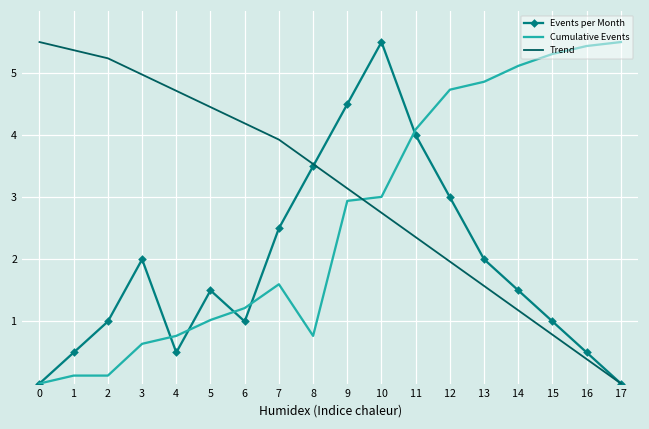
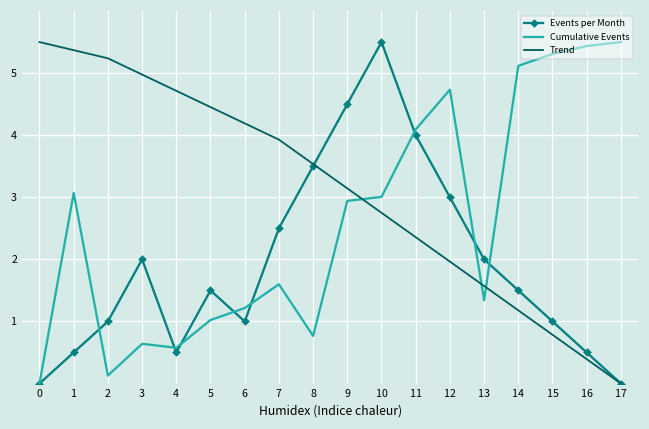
Cumulative Events, 1: 0.1 -> 3.1
Cumulative Events, 4: 0.8 -> 0.6
Cumulative Events, 13: 4.9 -> 1.3
